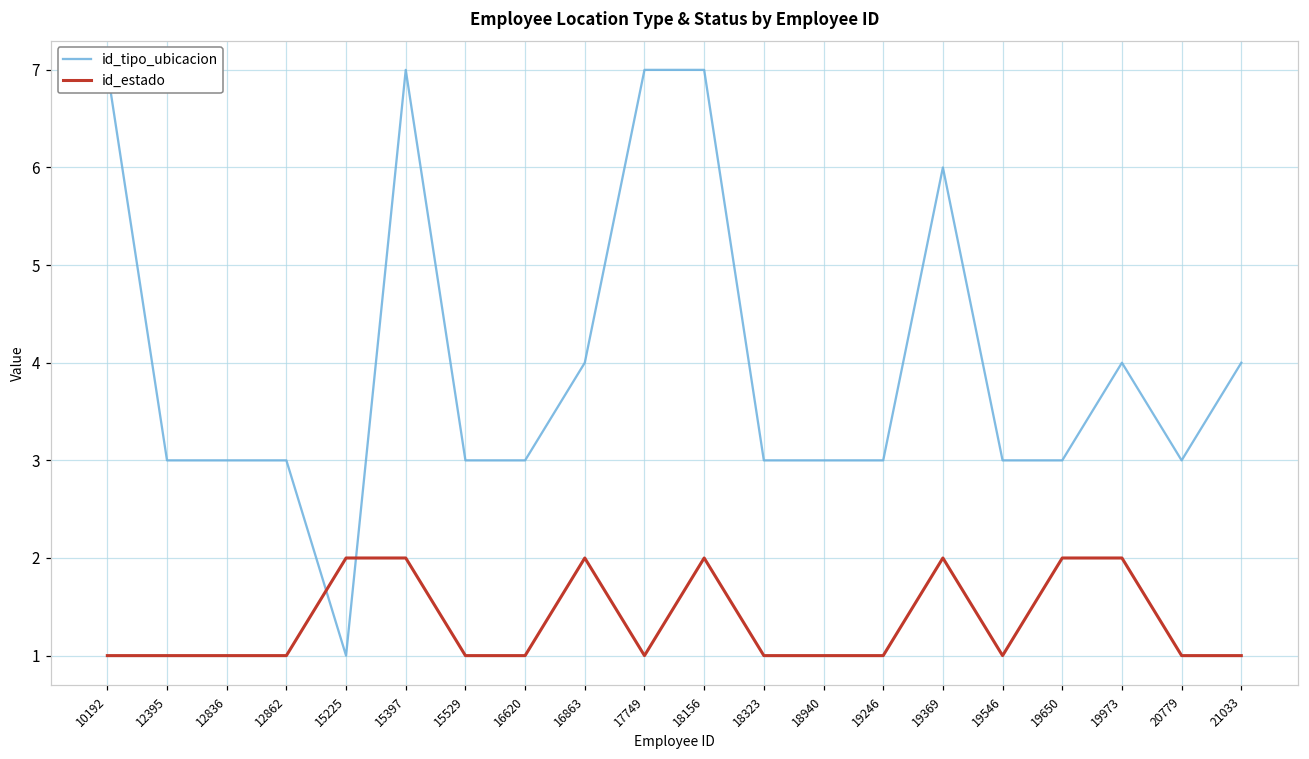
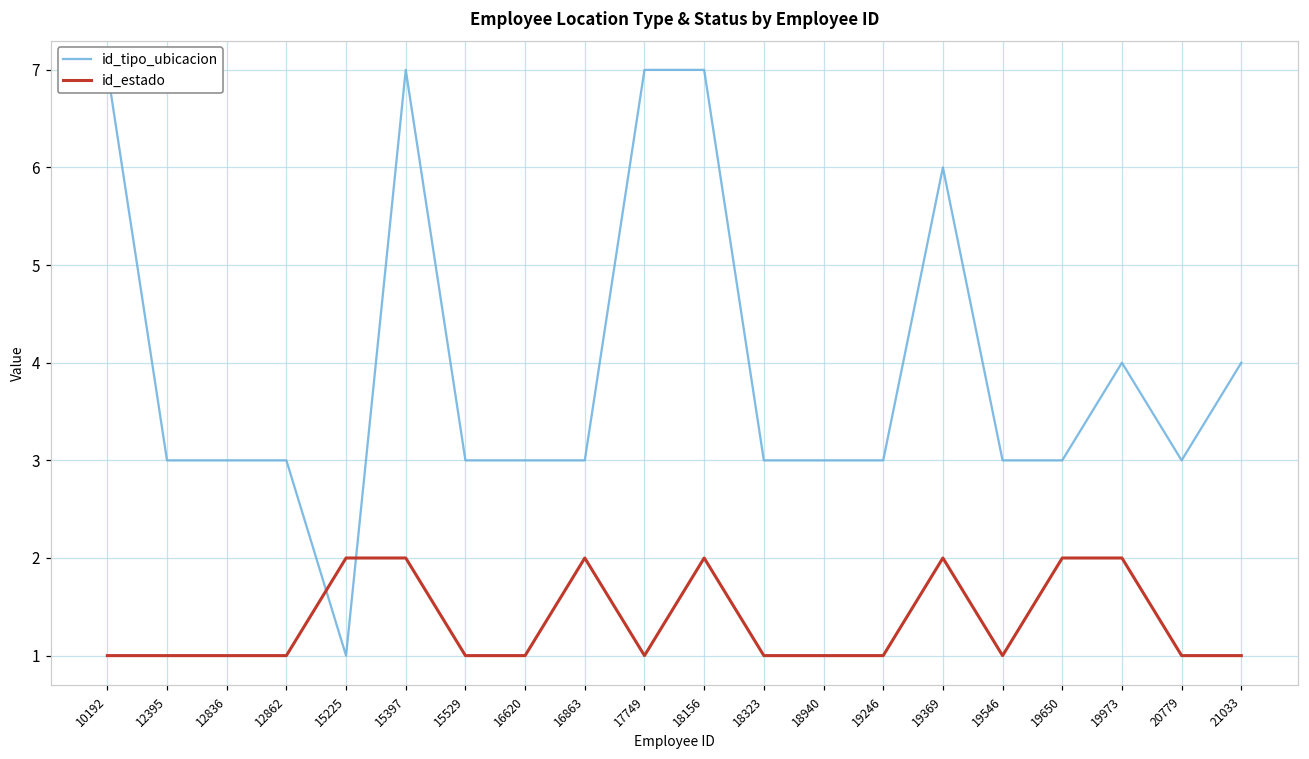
id_tipo_ubicacion, 16863: 4 -> 3
